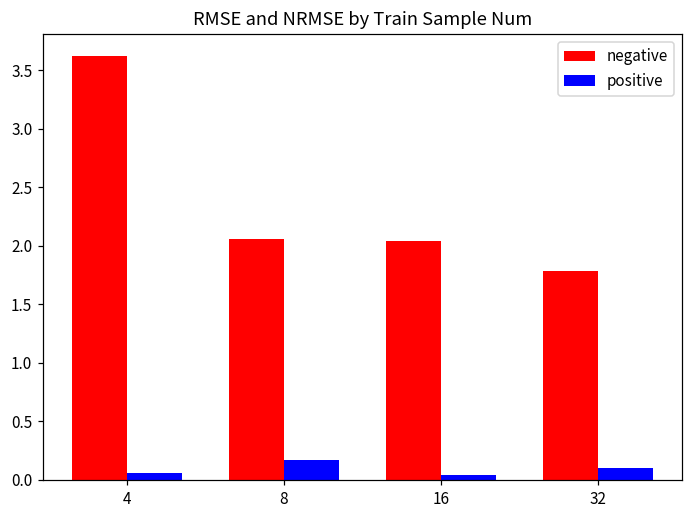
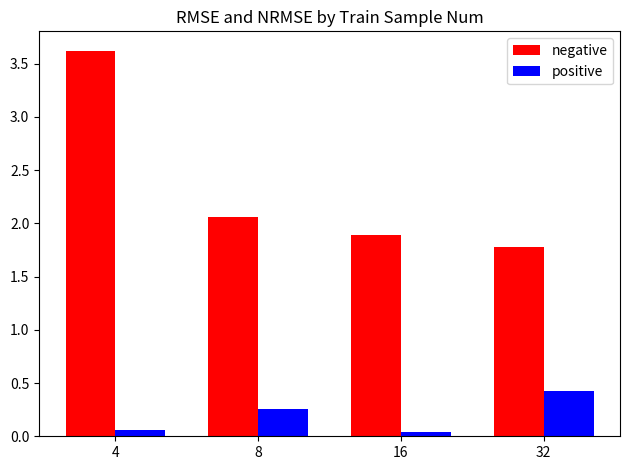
positive, 8: 0.17 -> 0.26
negative, 16: 2.04 -> 1.89
positive, 32: 0.11 -> 0.43
